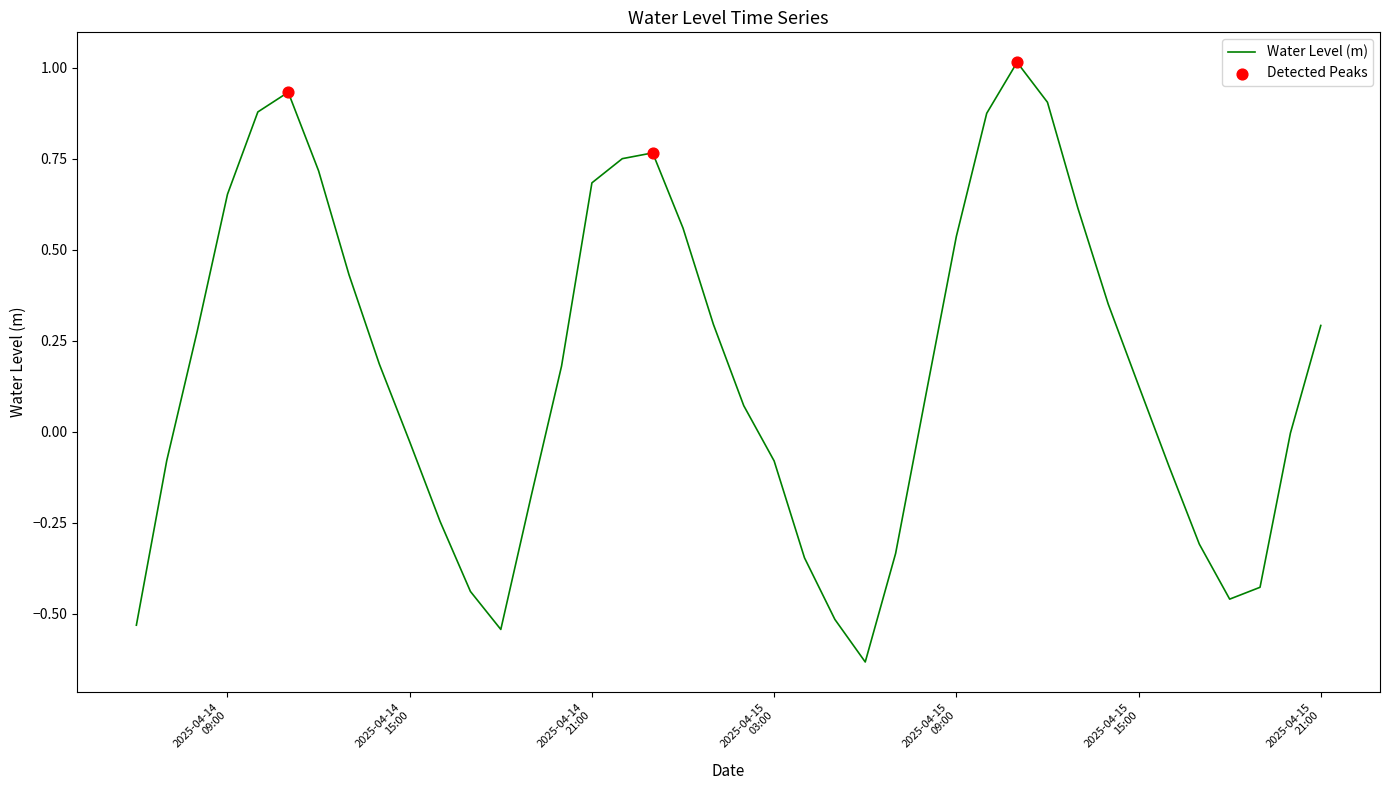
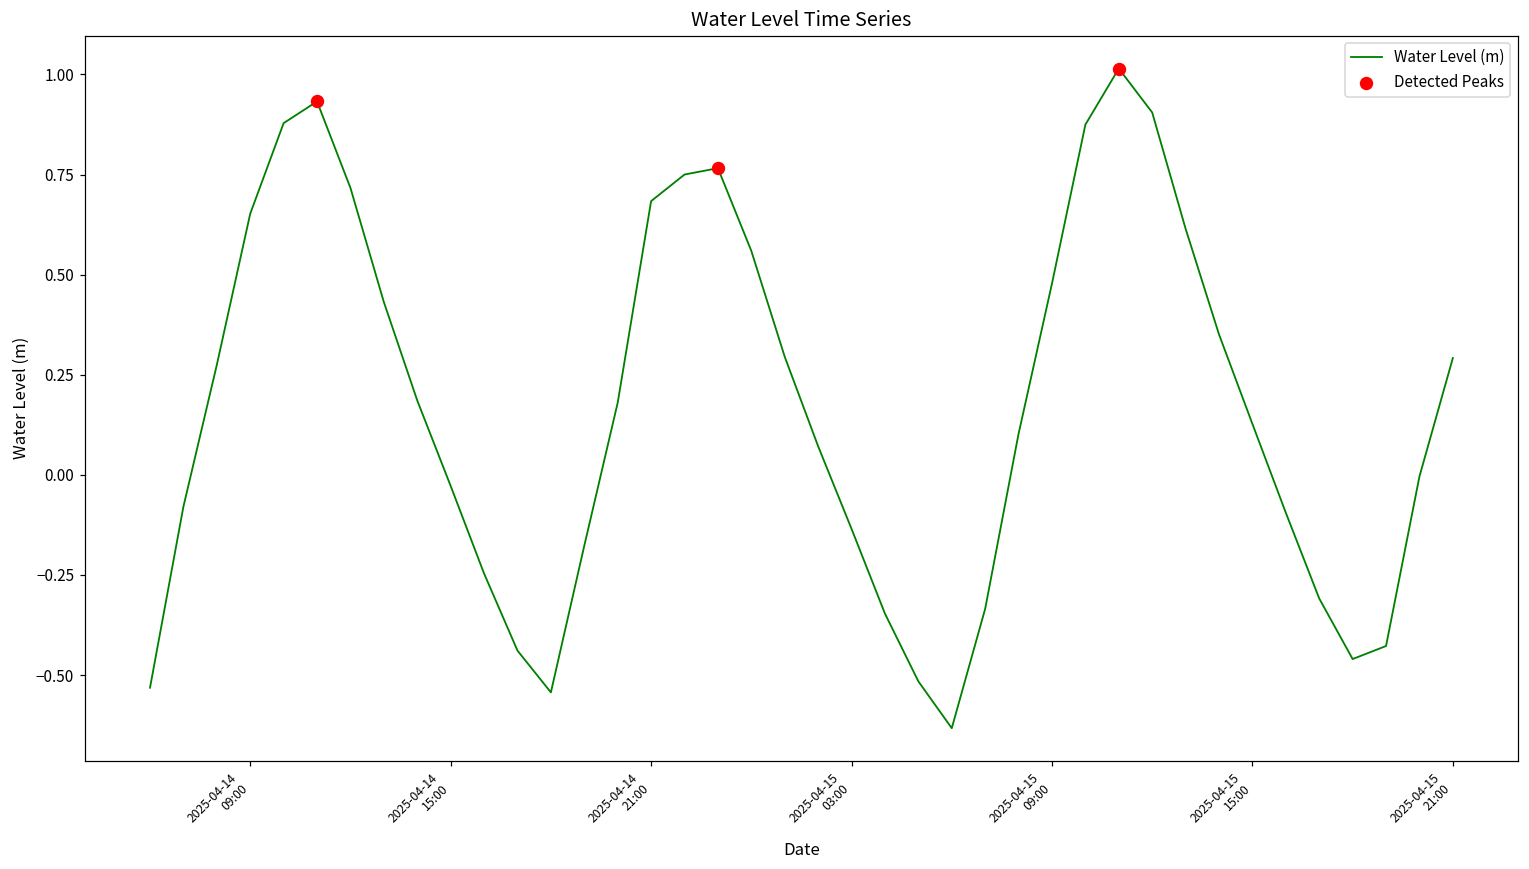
Water Level (m), 2025-04-15 03:00: -0.08 -> -0.13
Water Level (m), 2025-04-15 09:00: 0.54 -> 0.48
